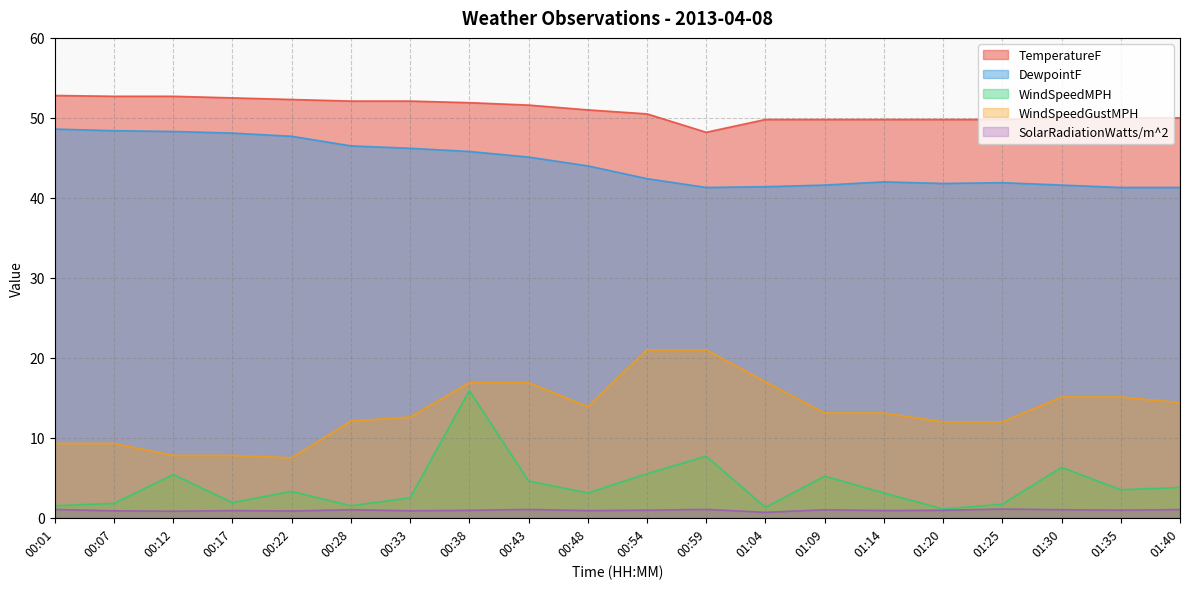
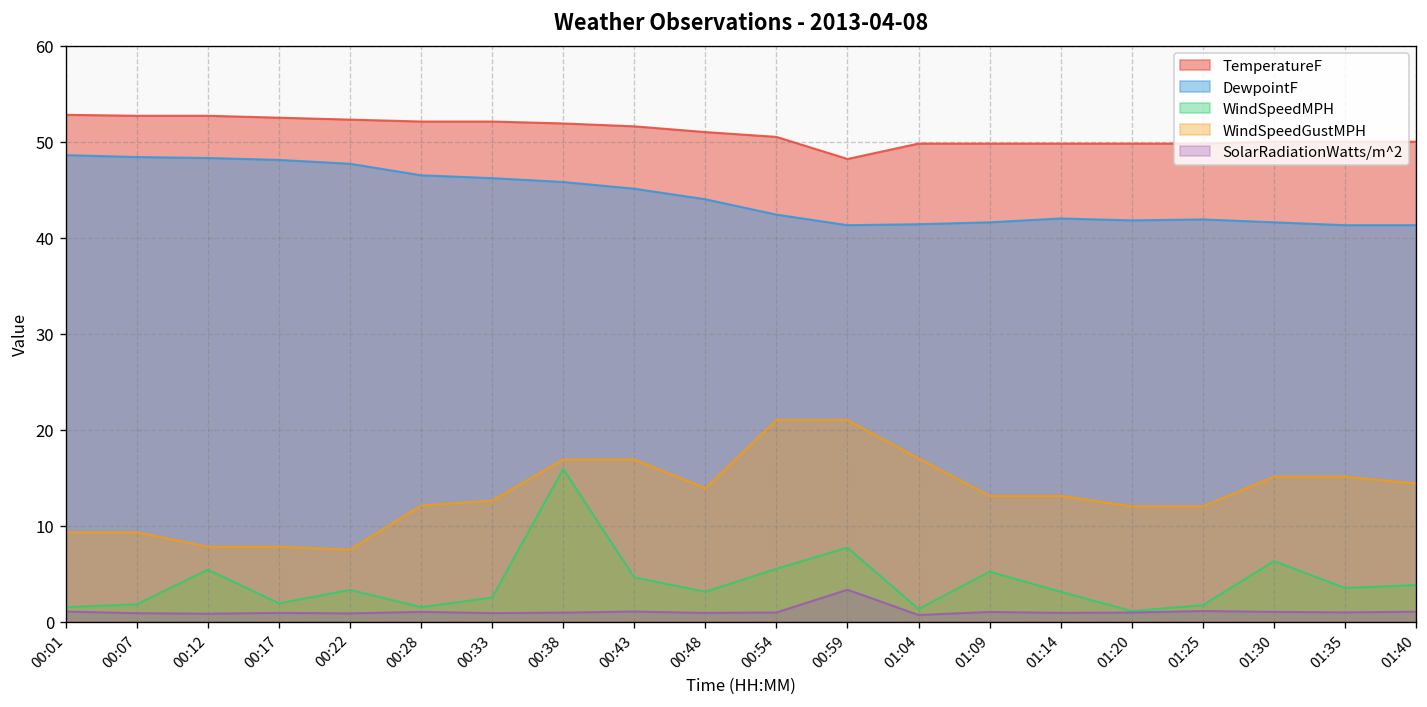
SolarRadiationWatts/m^2, 00:59: 1 -> 3
